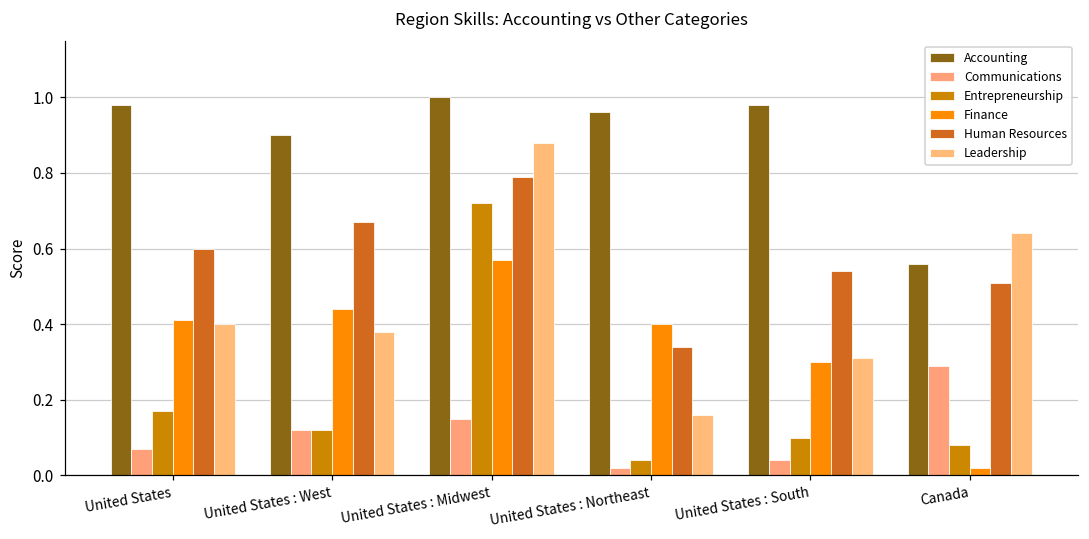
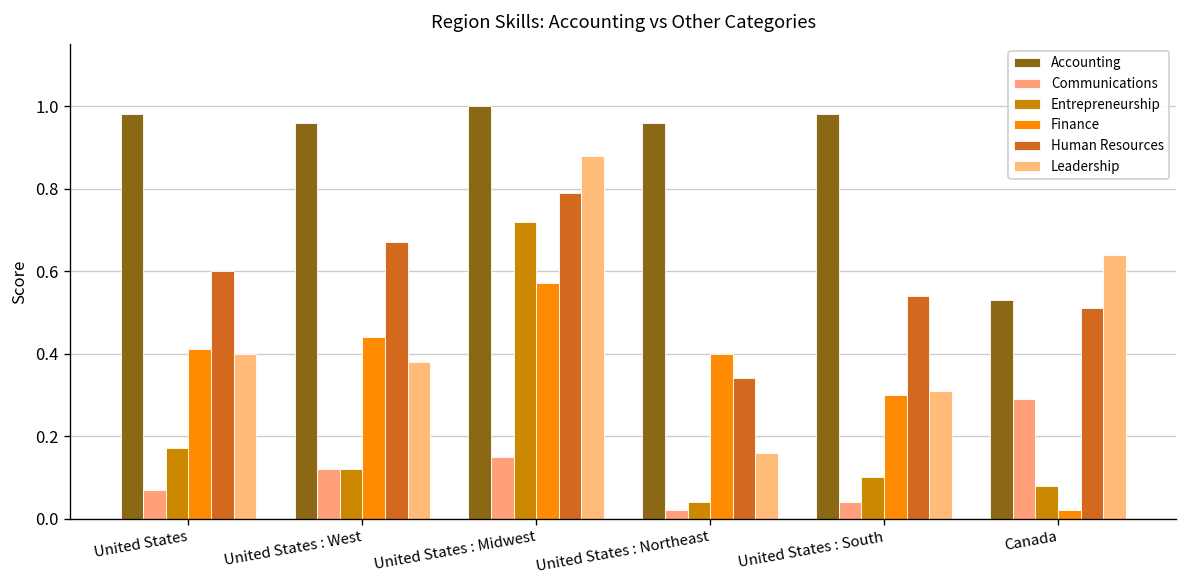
Accounting, United States : West: 0.90 -> 0.96
Accounting, Canada: 0.56 -> 0.53
